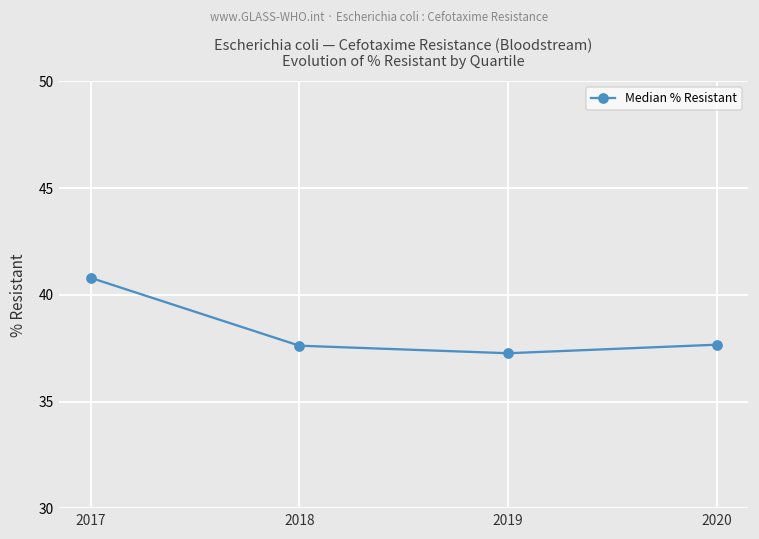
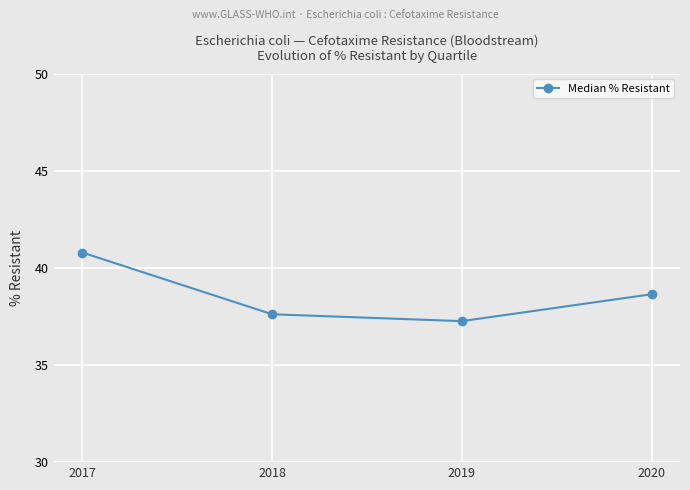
2020: 37.7 -> 38.6
